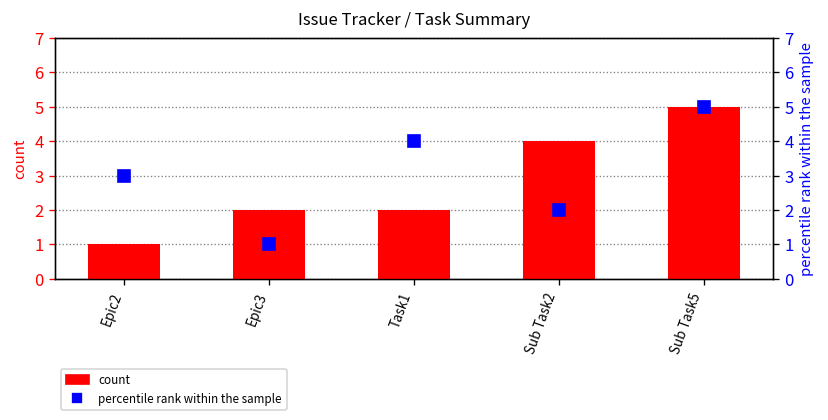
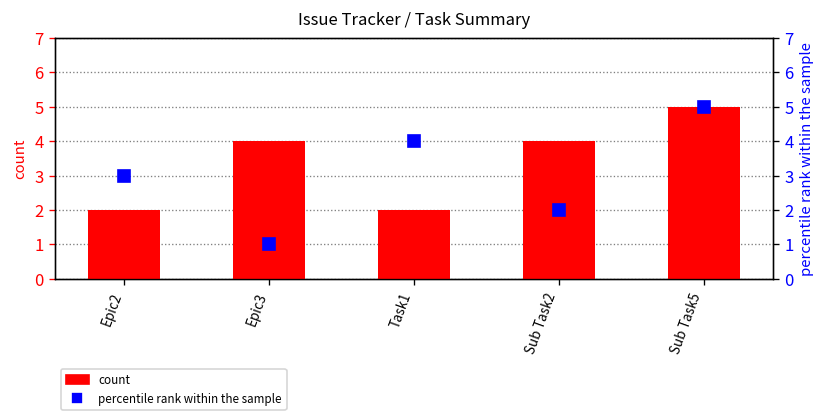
count, Epic2: 1 -> 2
count, Epic3: 2 -> 4
